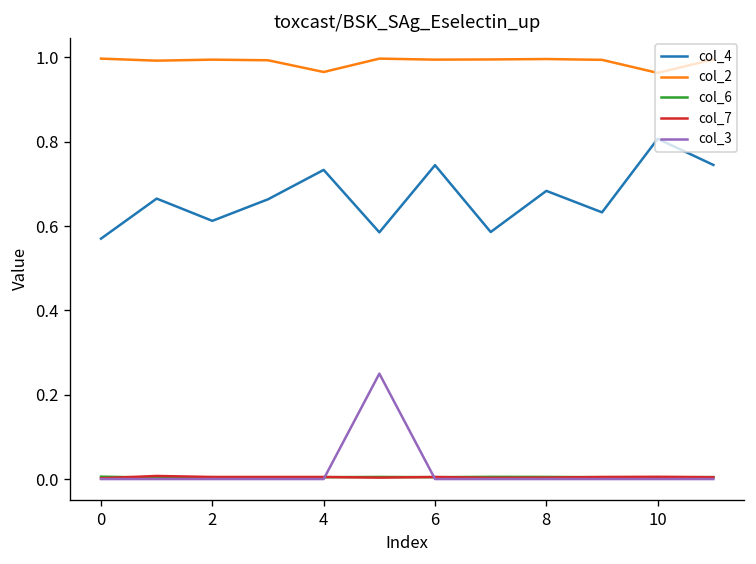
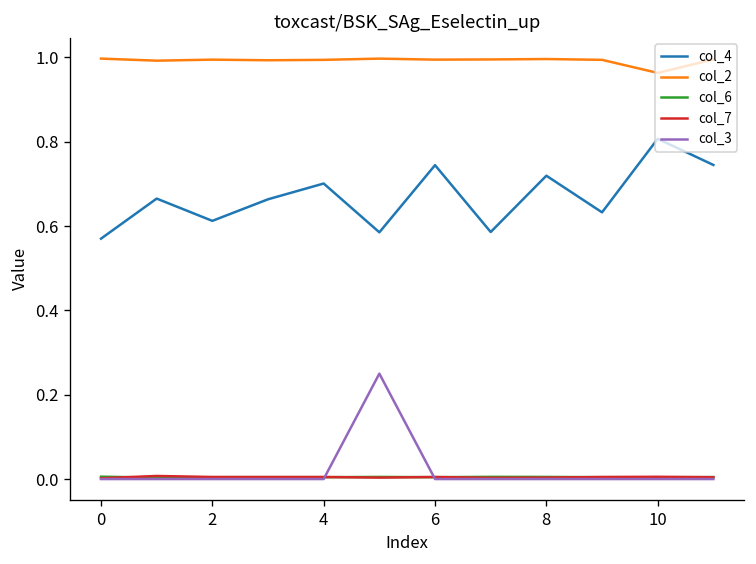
col_4, 4: 0.73 -> 0.70
col_2, 4: 0.97 -> 0.99
col_4, 8: 0.68 -> 0.72
